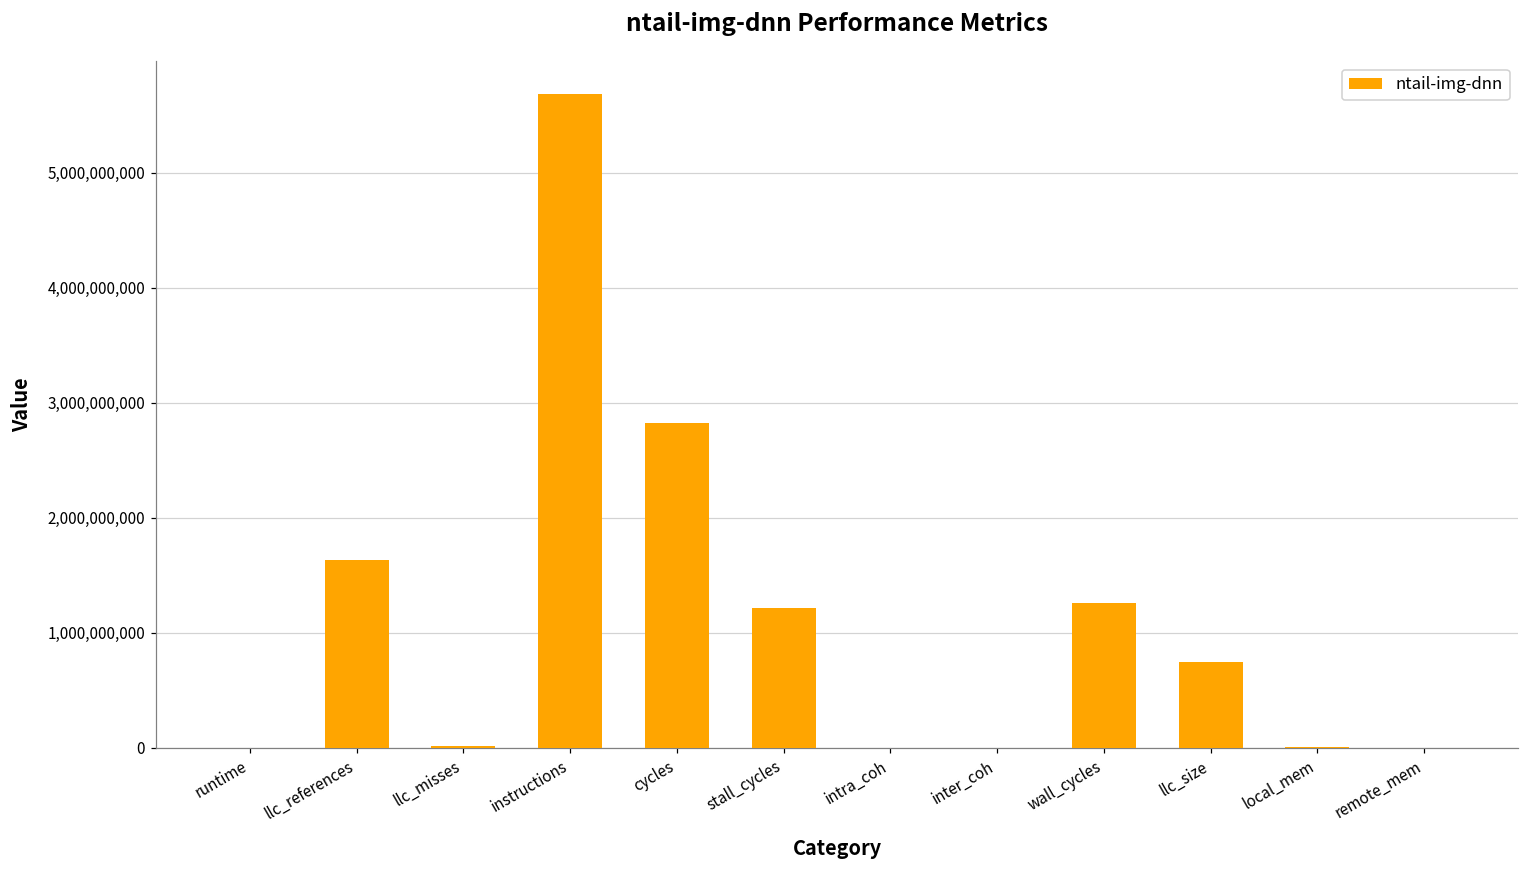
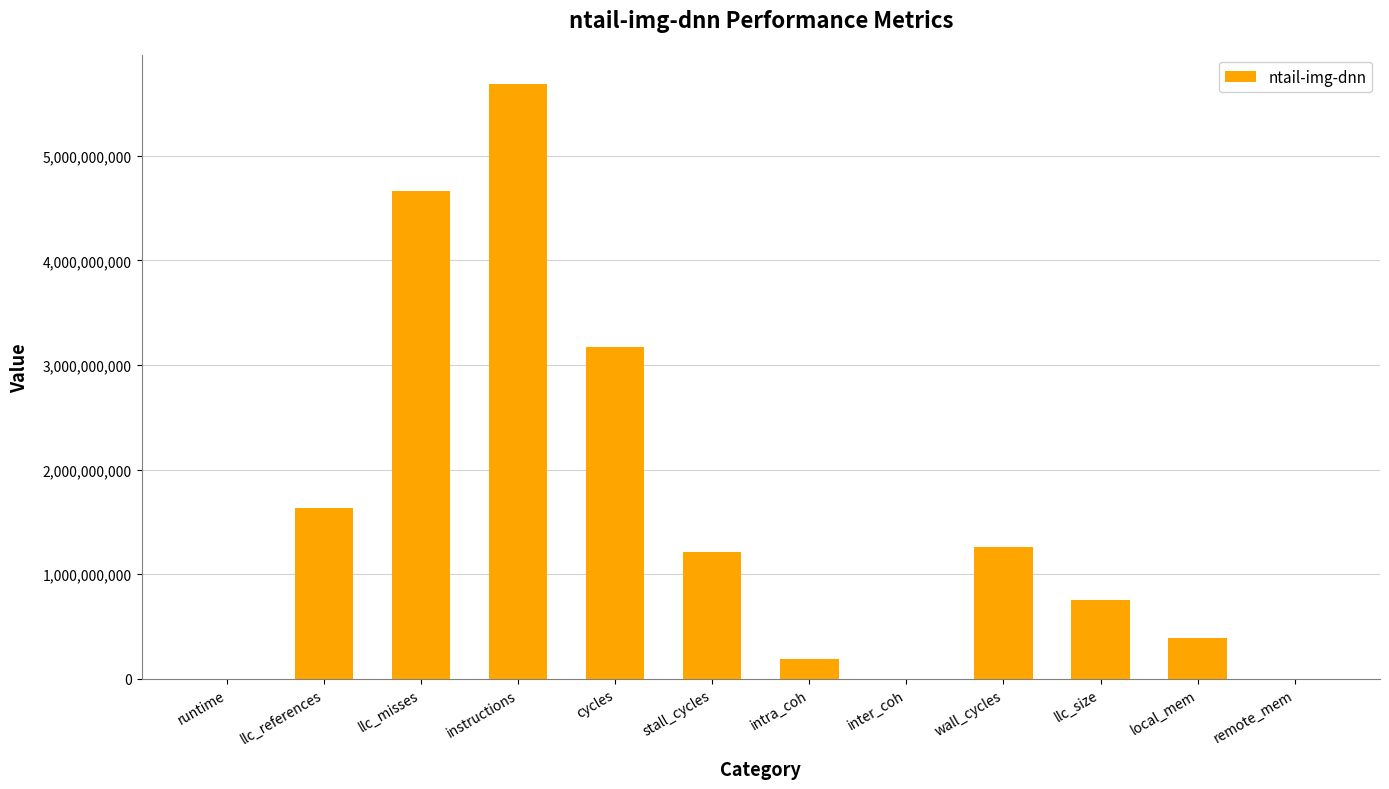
llc_misses: 10,000,000 -> 4,660,000,000
cycles: 2,820,000,000 -> 3,170,000,000
intra_coh: 0 -> 190,000,000
local_mem: 0 -> 390,000,000
